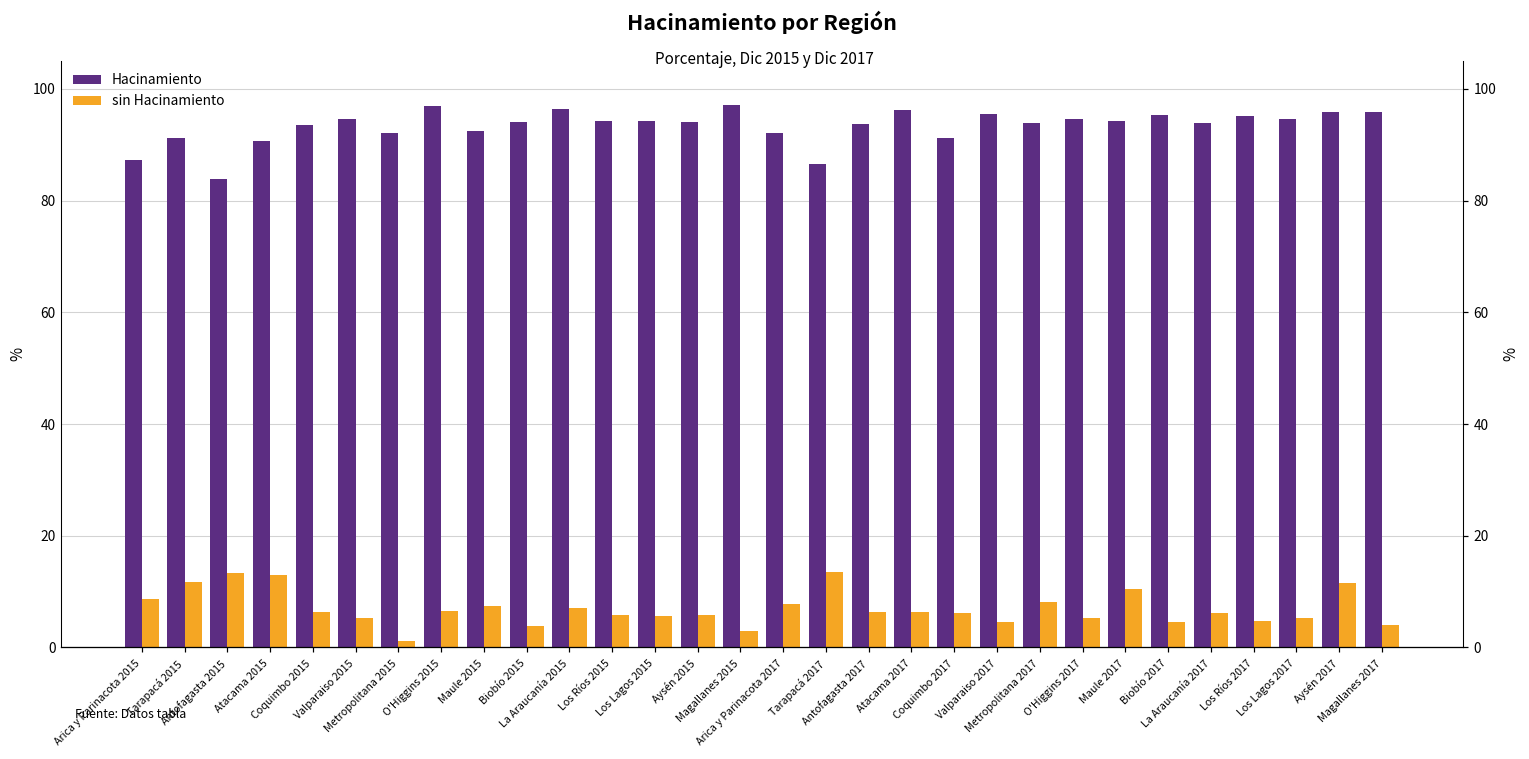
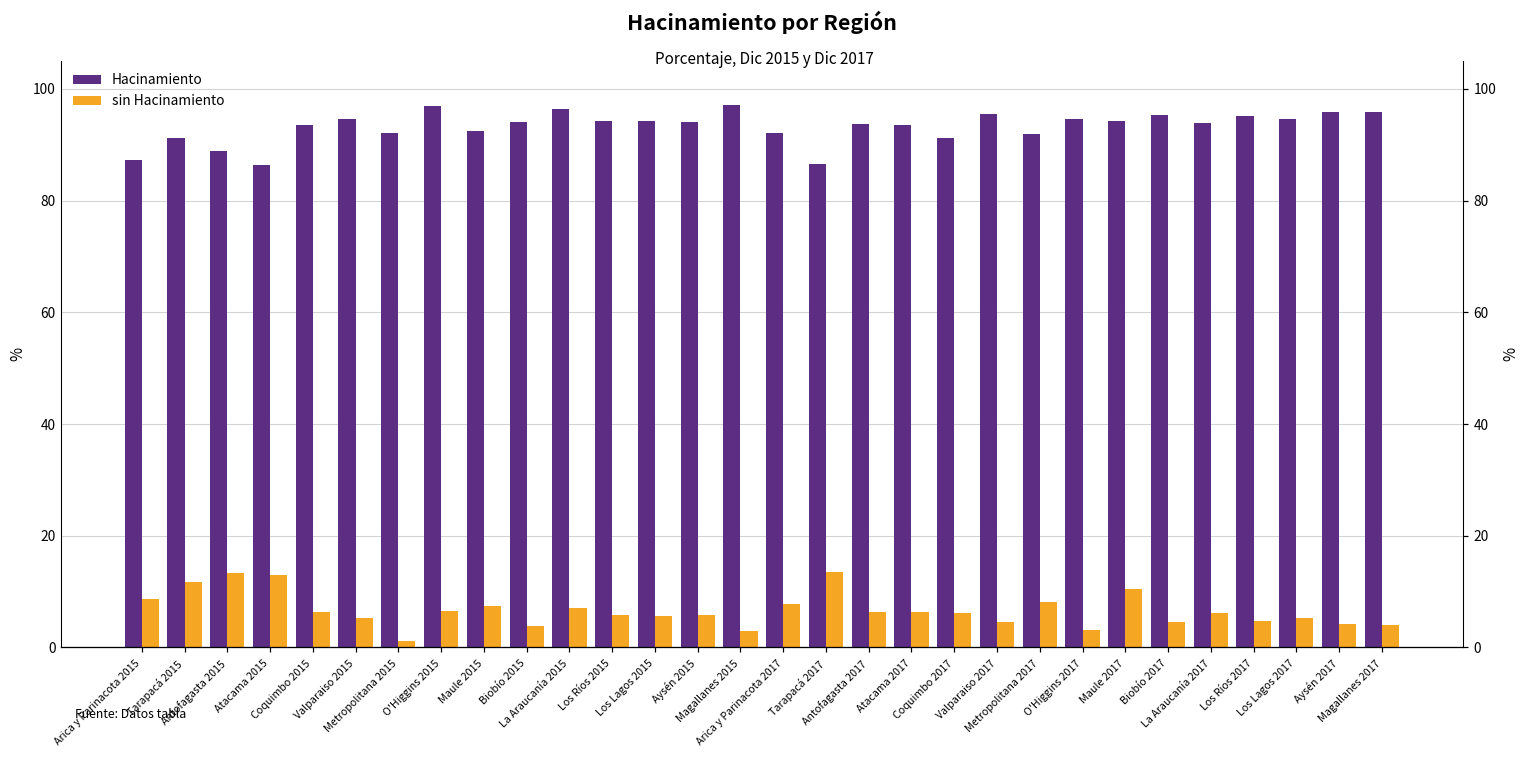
Hacinamiento, Antofagasta 2015: 84 -> 89
Hacinamiento, Atacama 2015: 91 -> 86
Hacinamiento, Atacama 2017: 96 -> 94
Hacinamiento, Metropolitana 2017: 94 -> 92
sin Hacinamiento, O'Higgins 2017: 5 -> 3
sin Hacinamiento, Aysén 2017: 12 -> 4
